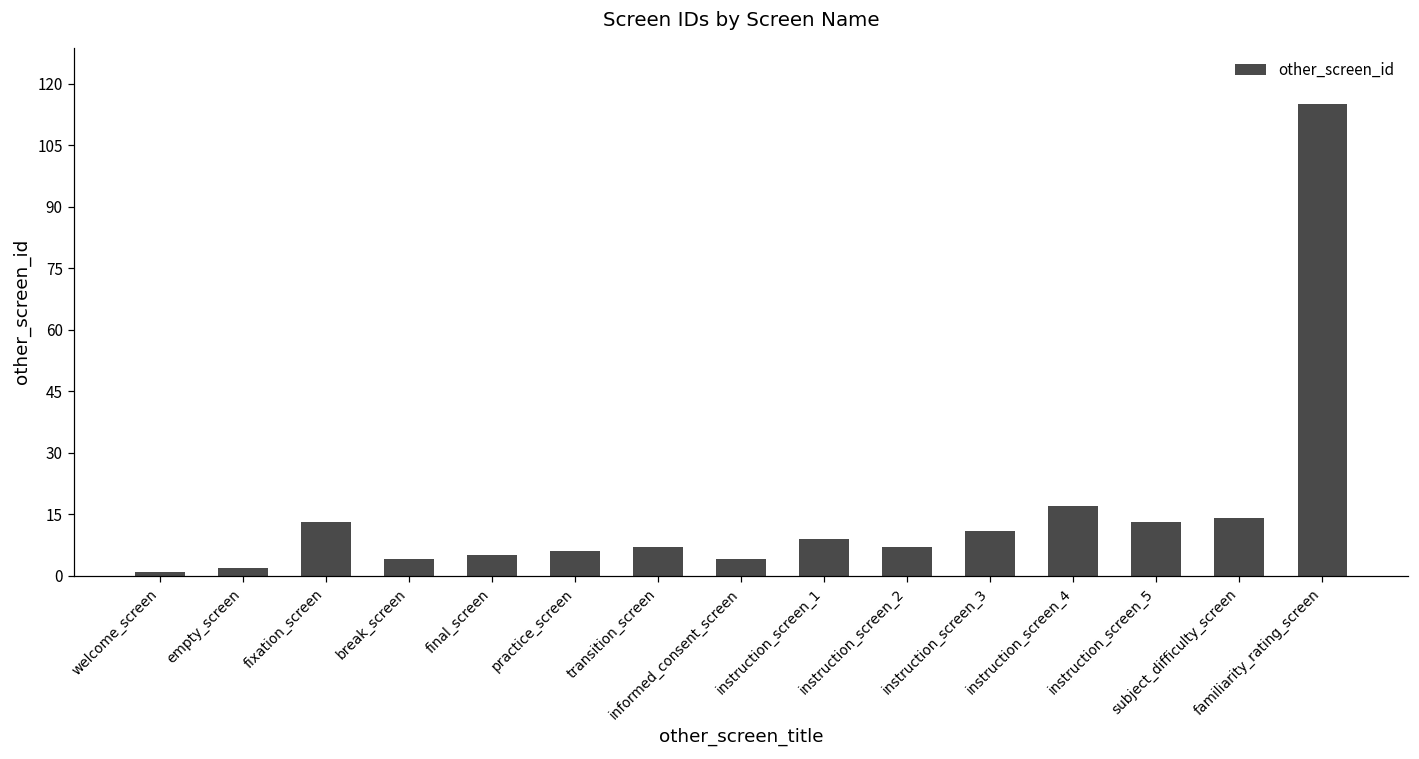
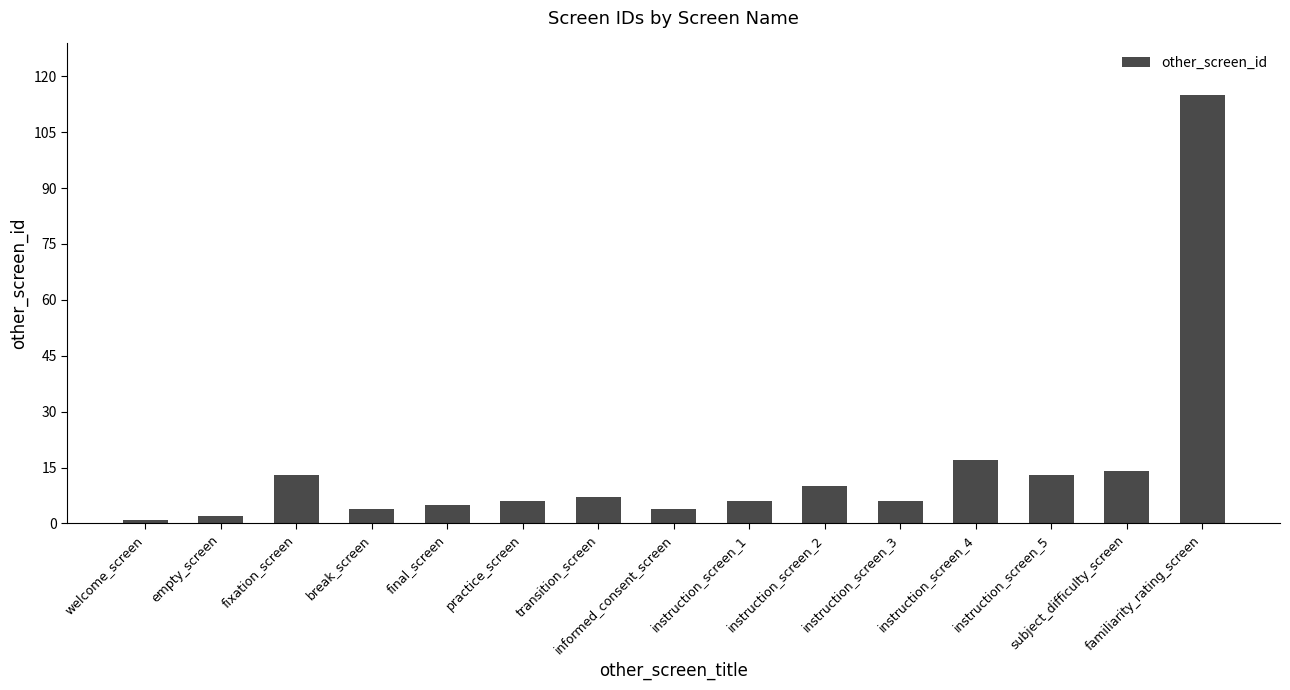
instruction_screen_1: 9 -> 6
instruction_screen_2: 7 -> 10
instruction_screen_3: 11 -> 6
